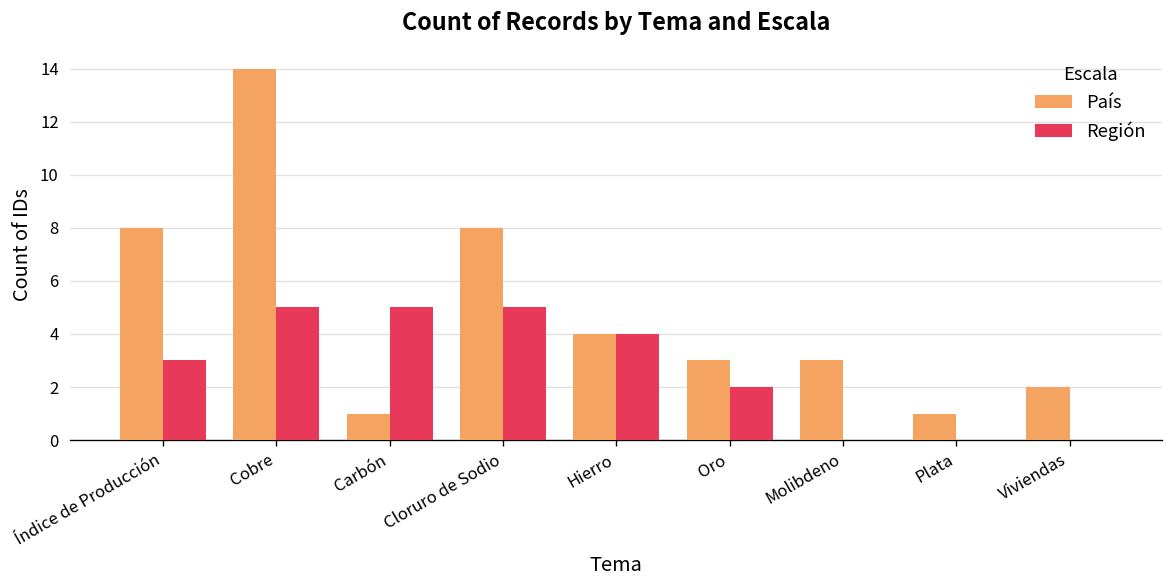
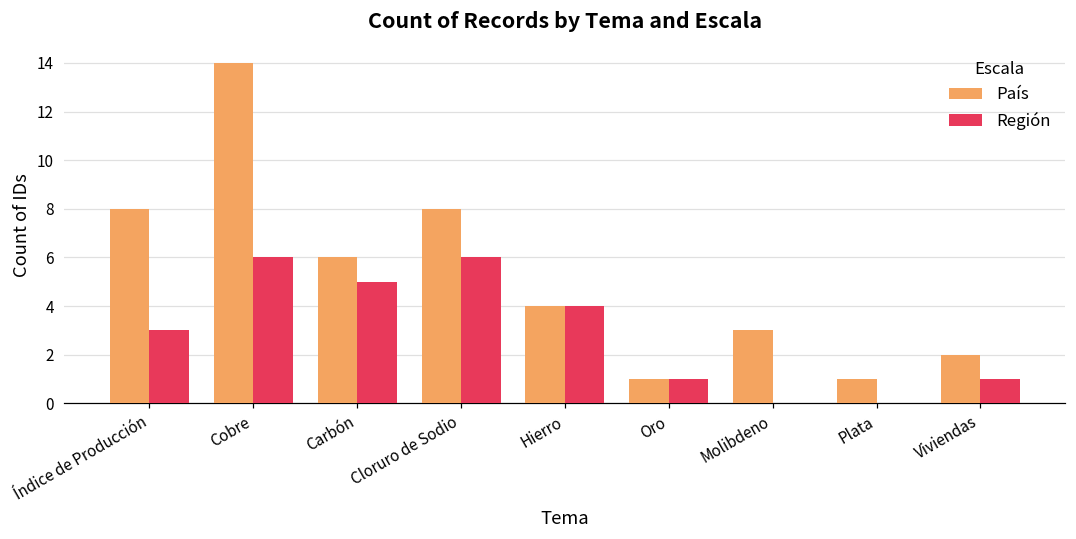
Región, Cobre: 5 -> 6
País, Carbón: 1 -> 6
Región, Cloruro de Sodio: 5 -> 6
País, Oro: 3 -> 1
Región, Oro: 2 -> 1
Región, Viviendas: 0 -> 1
